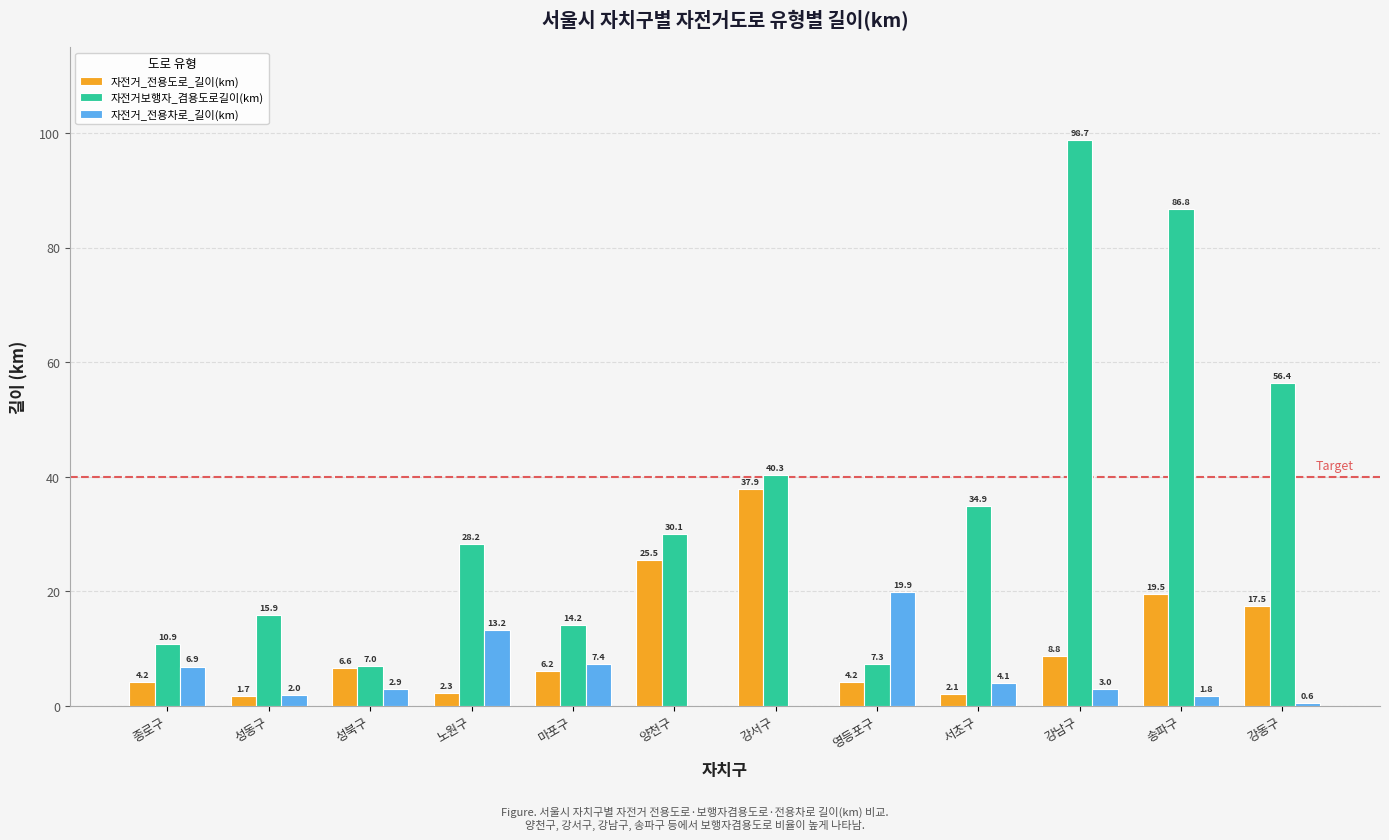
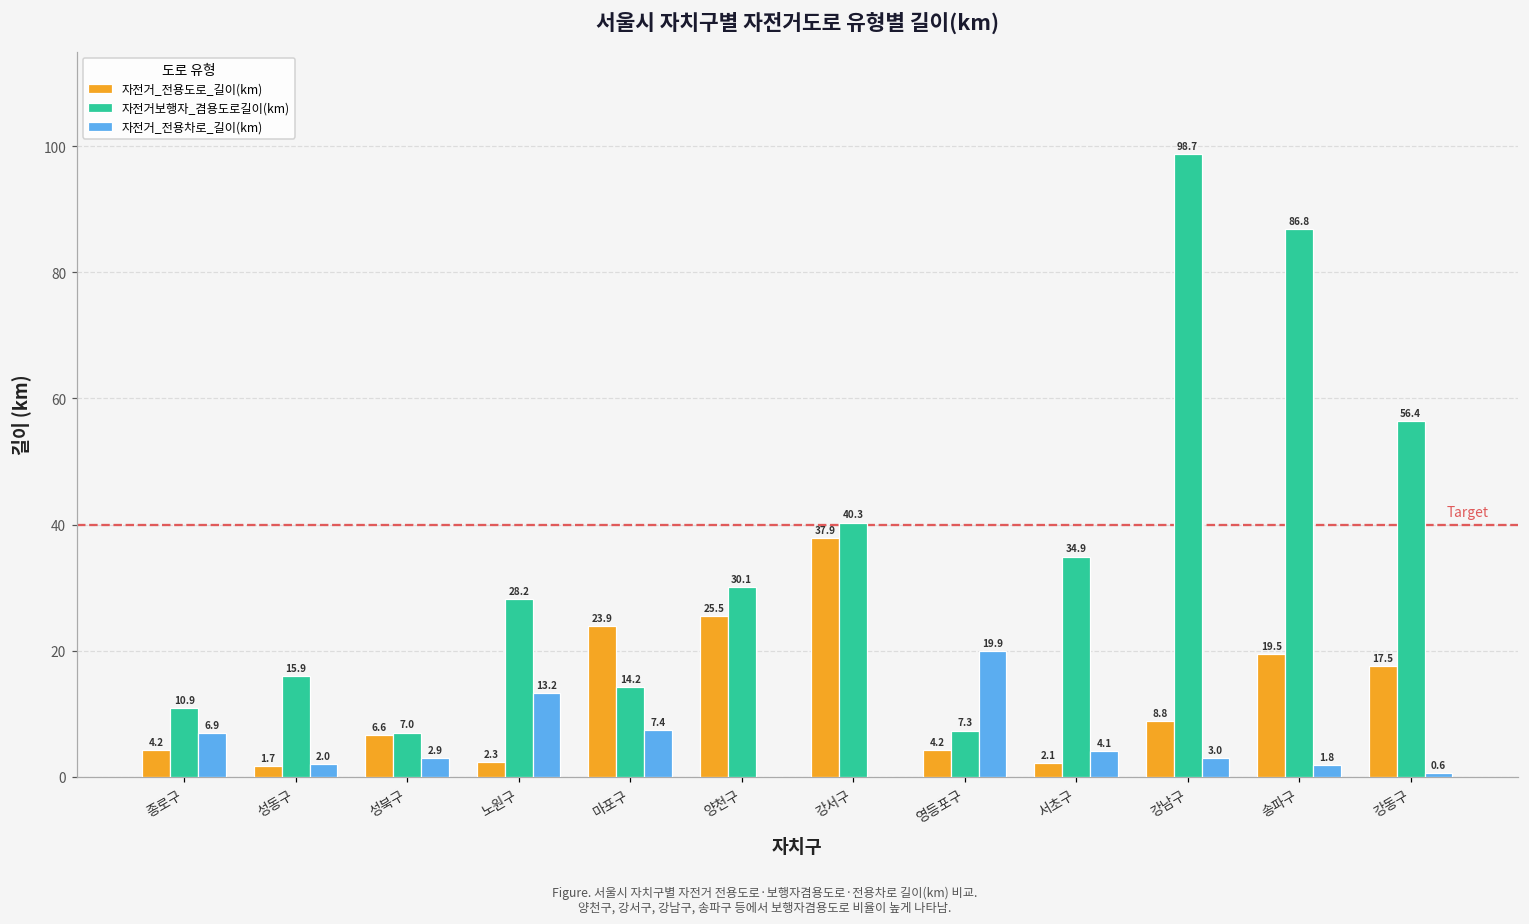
자전거_전용도로_길이(km), 마포구: 6.2 -> 23.9
